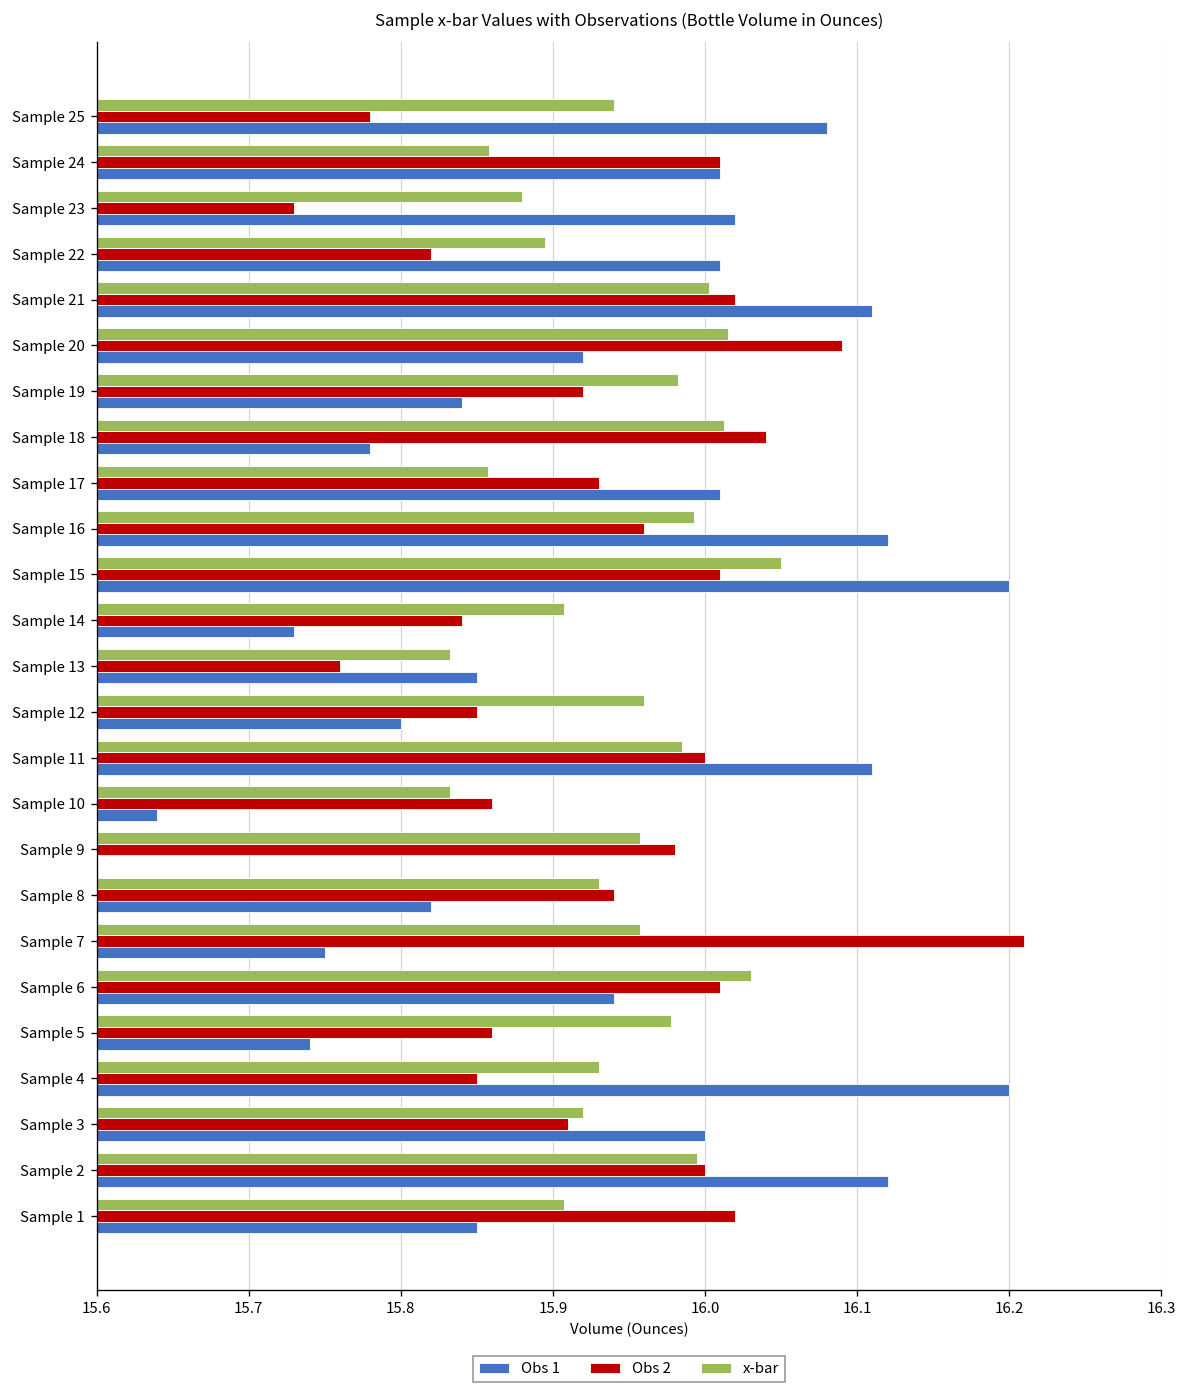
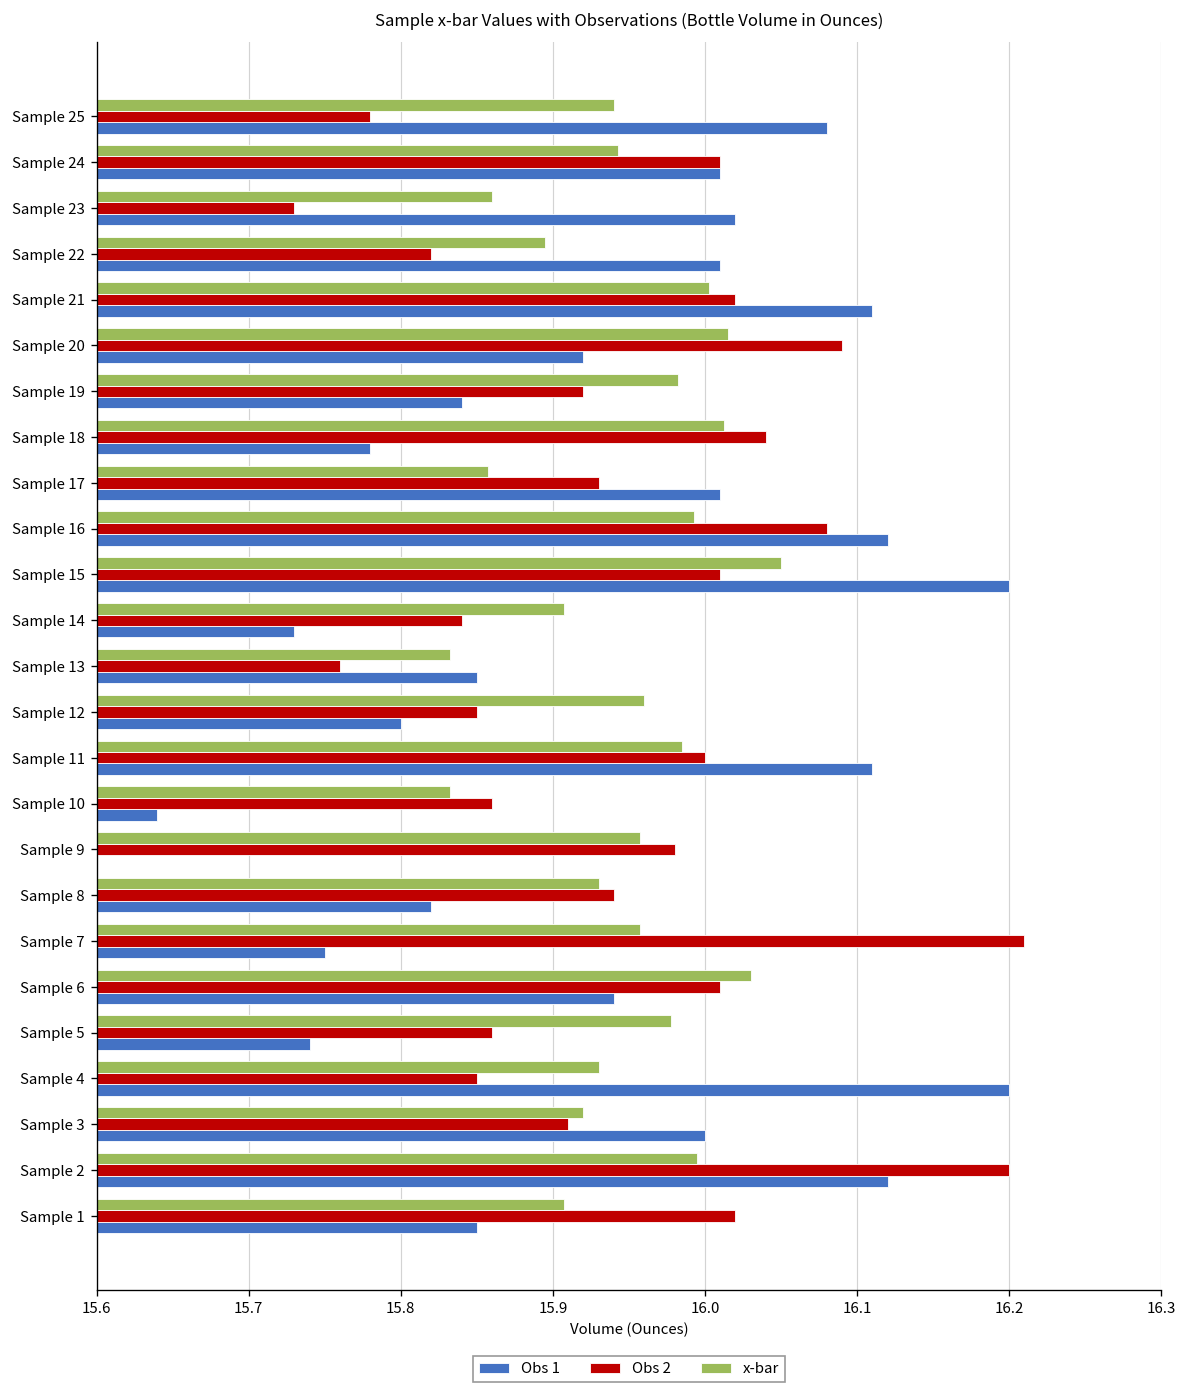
x-bar, Sample 24: 15.858 -> 15.943
x-bar, Sample 23: 15.88 -> 15.86
Obs 2, Sample 16: 15.96 -> 16.08
Obs 2, Sample 2: 16.0 -> 16.2
